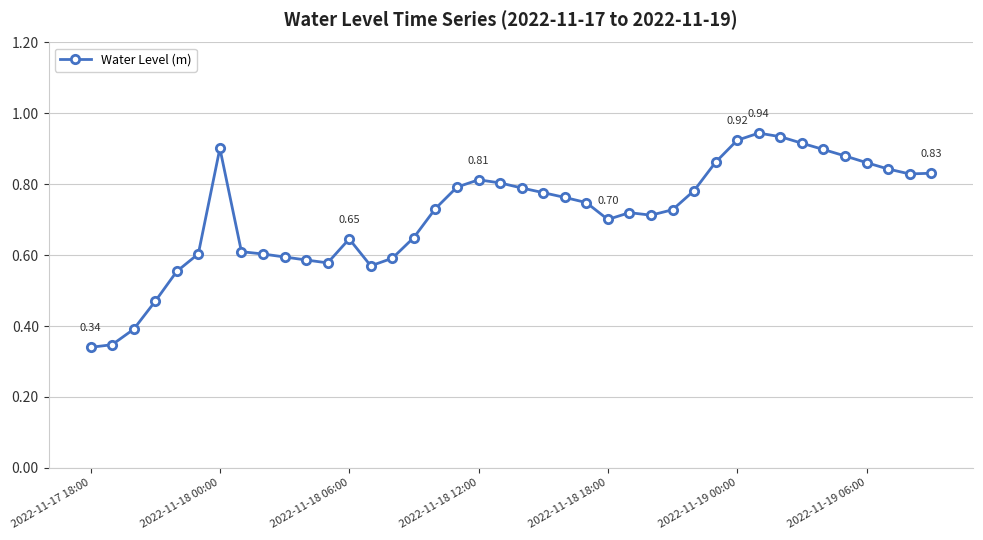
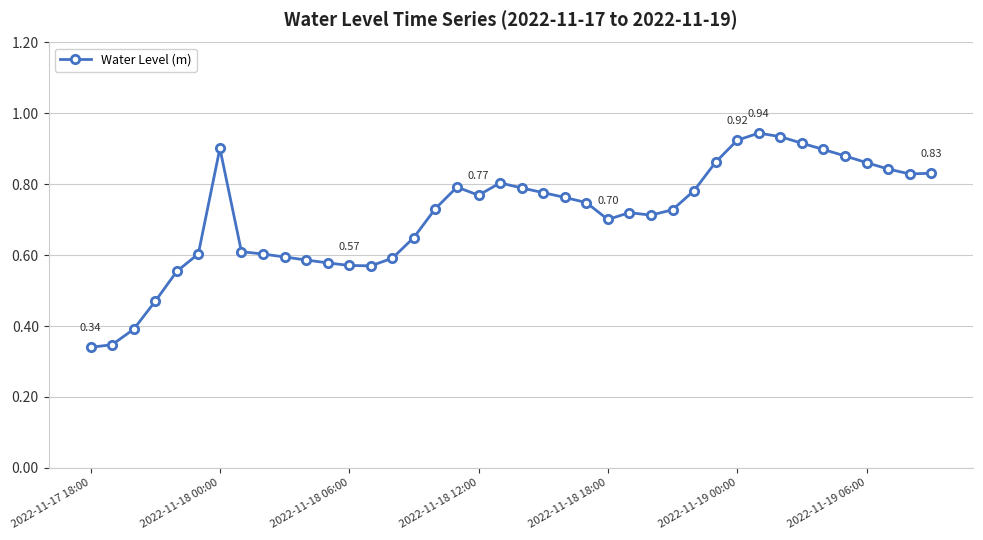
2022-11-18 06:00: 0.65 -> 0.57
2022-11-18 12:00: 0.81 -> 0.77
